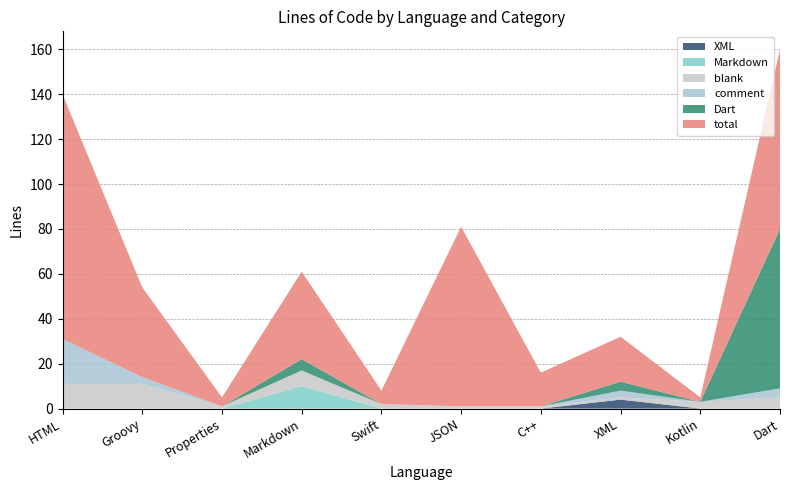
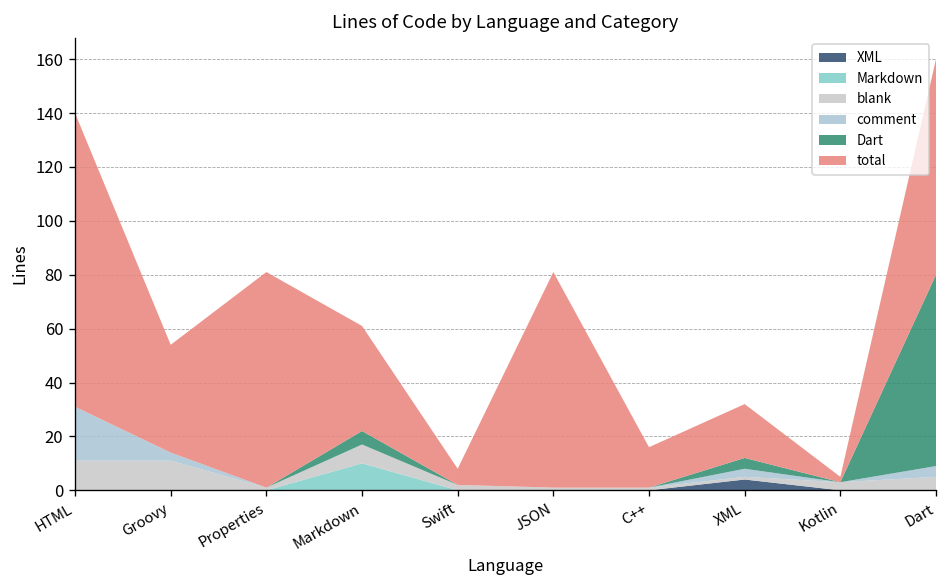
total, Properties: 4 -> 80
